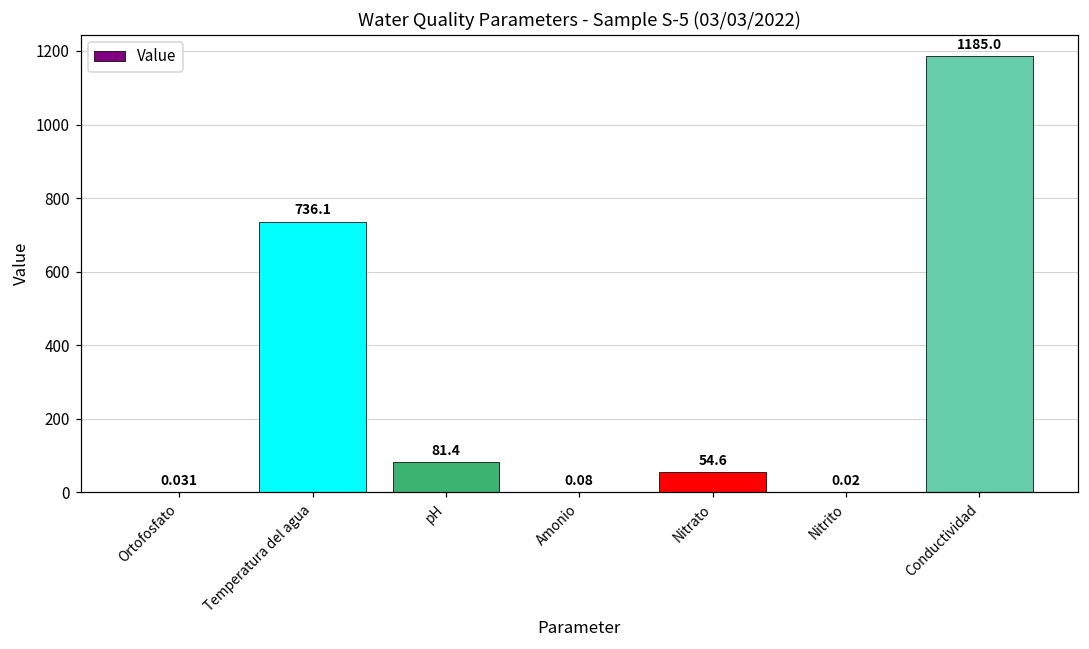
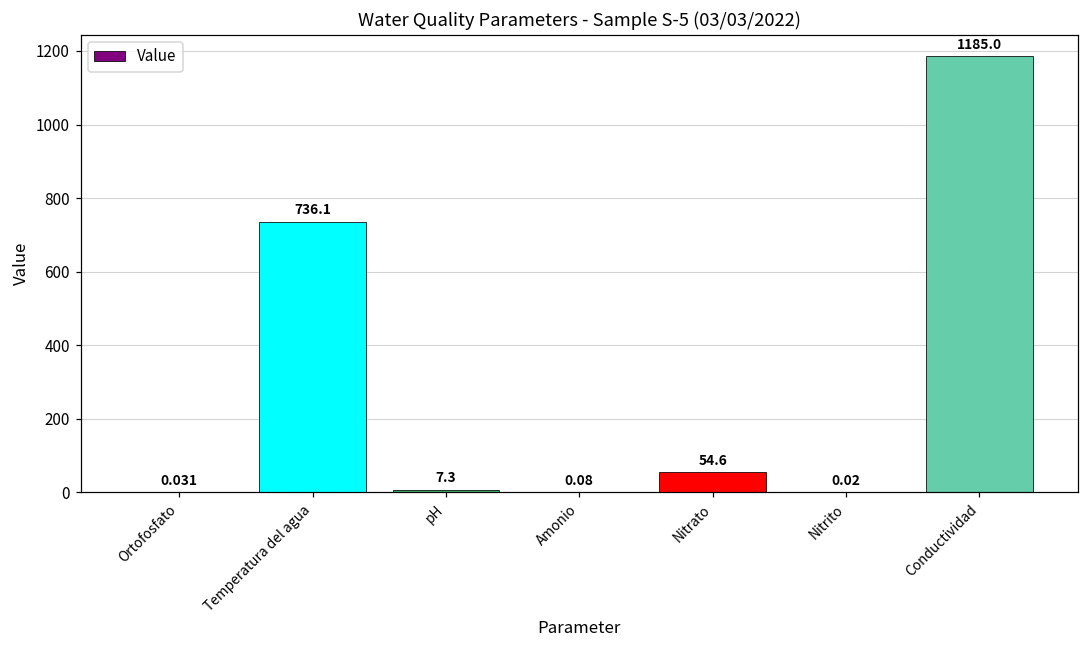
pH: 81.4 -> 7.3
